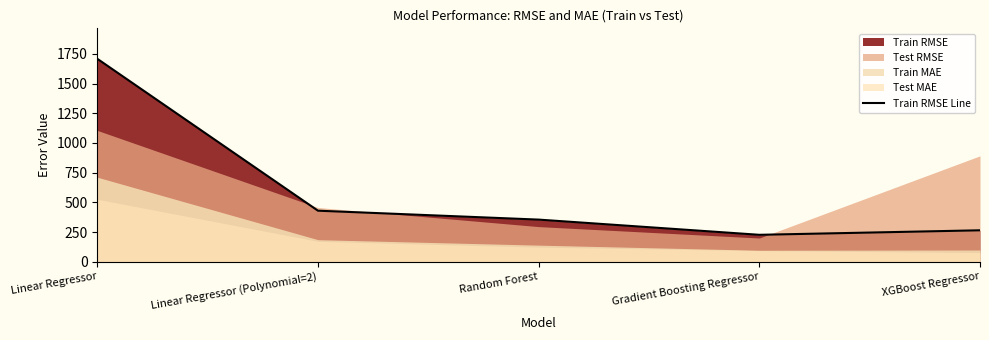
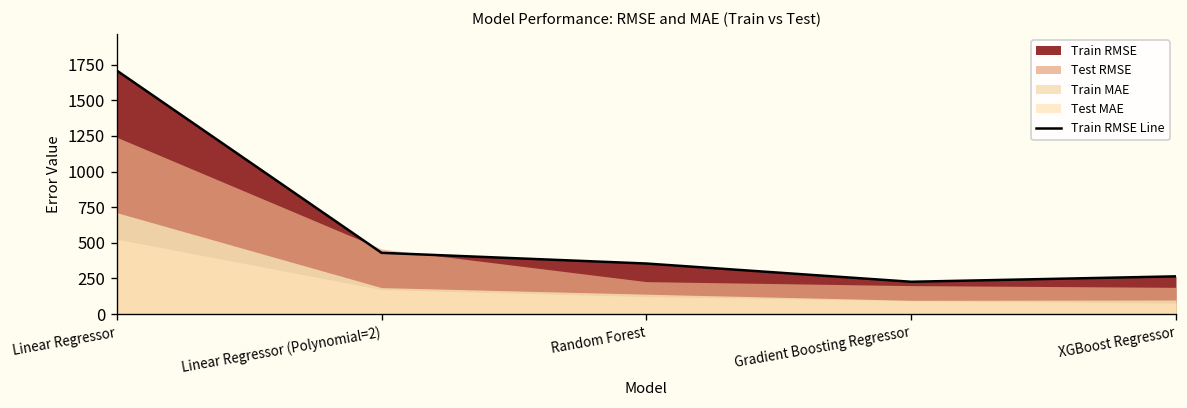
Test RMSE, Linear Regressor: 1110 -> 1240
Test RMSE, Random Forest: 300 -> 230
Test RMSE, XGBoost Regressor: 890 -> 190
